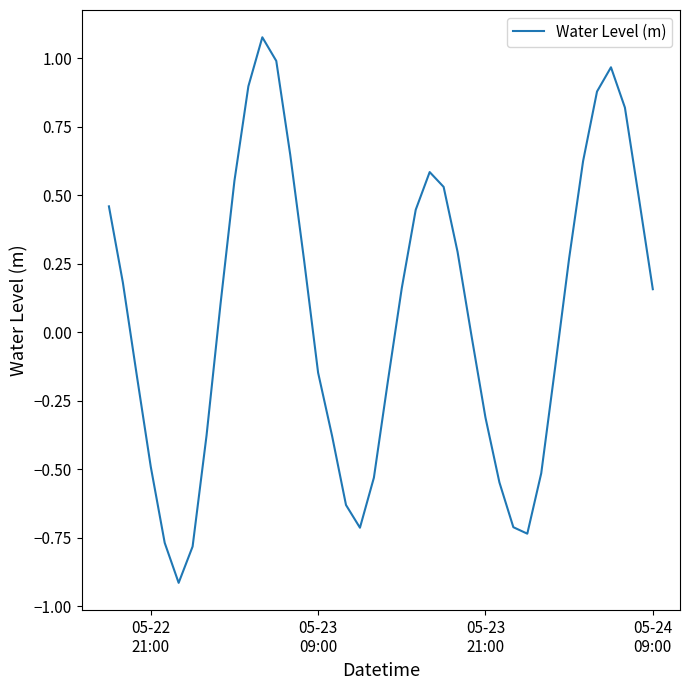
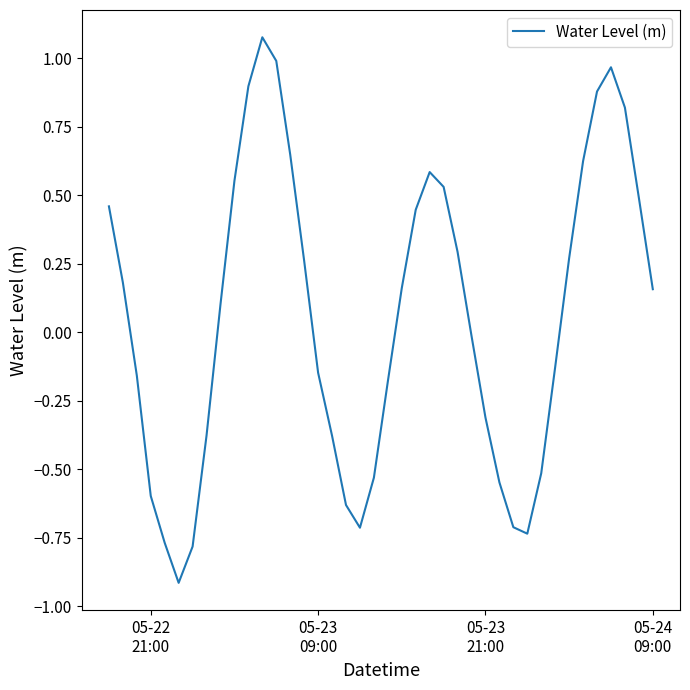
05-22 21:00: -0.49 -> -0.60
